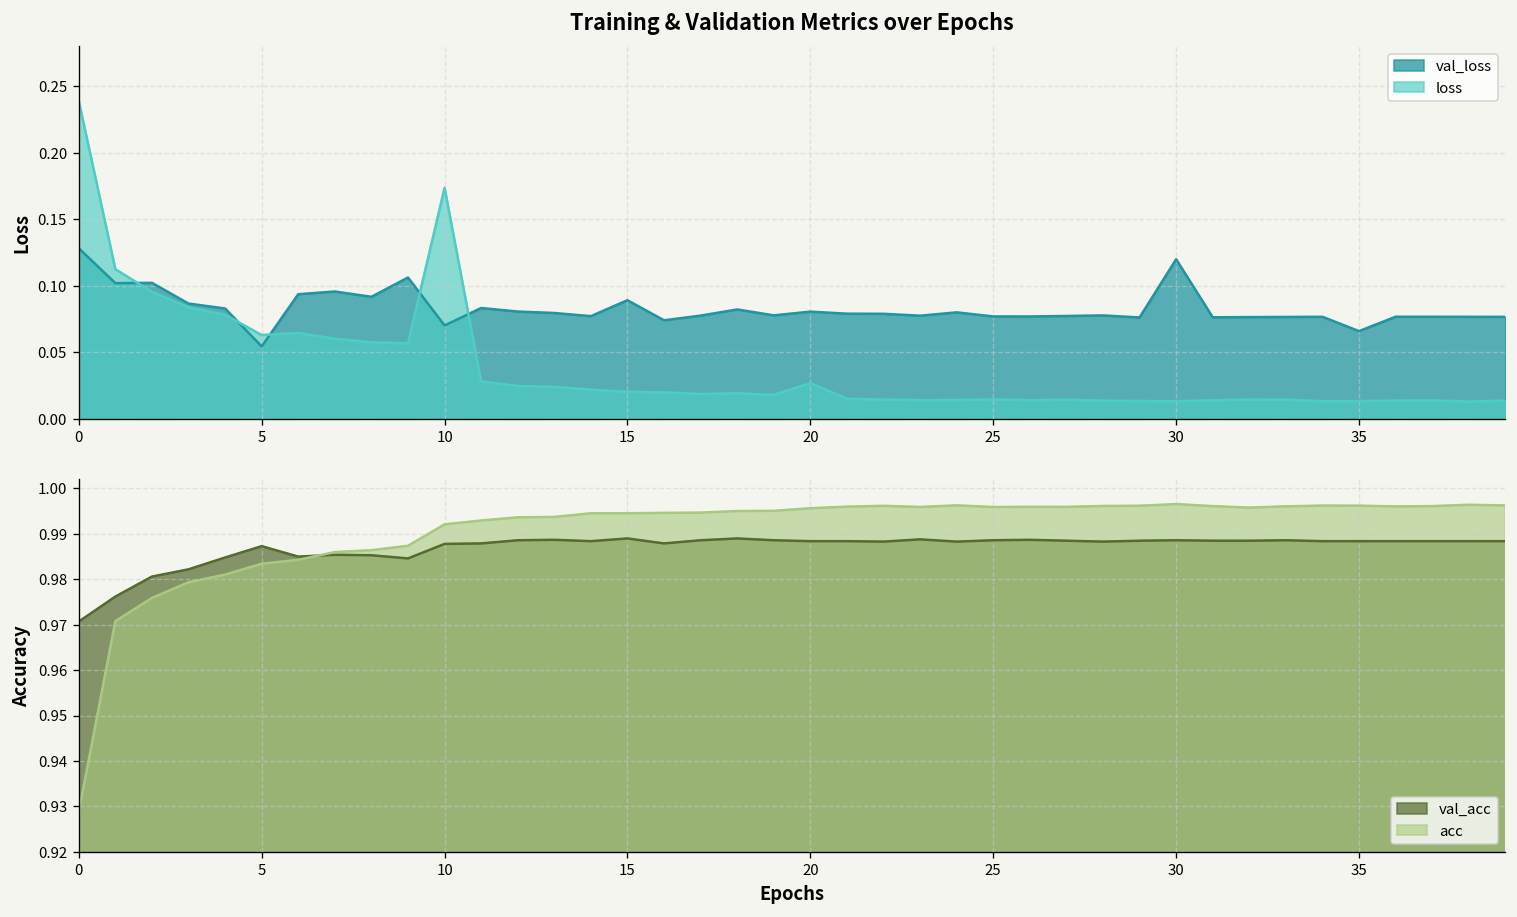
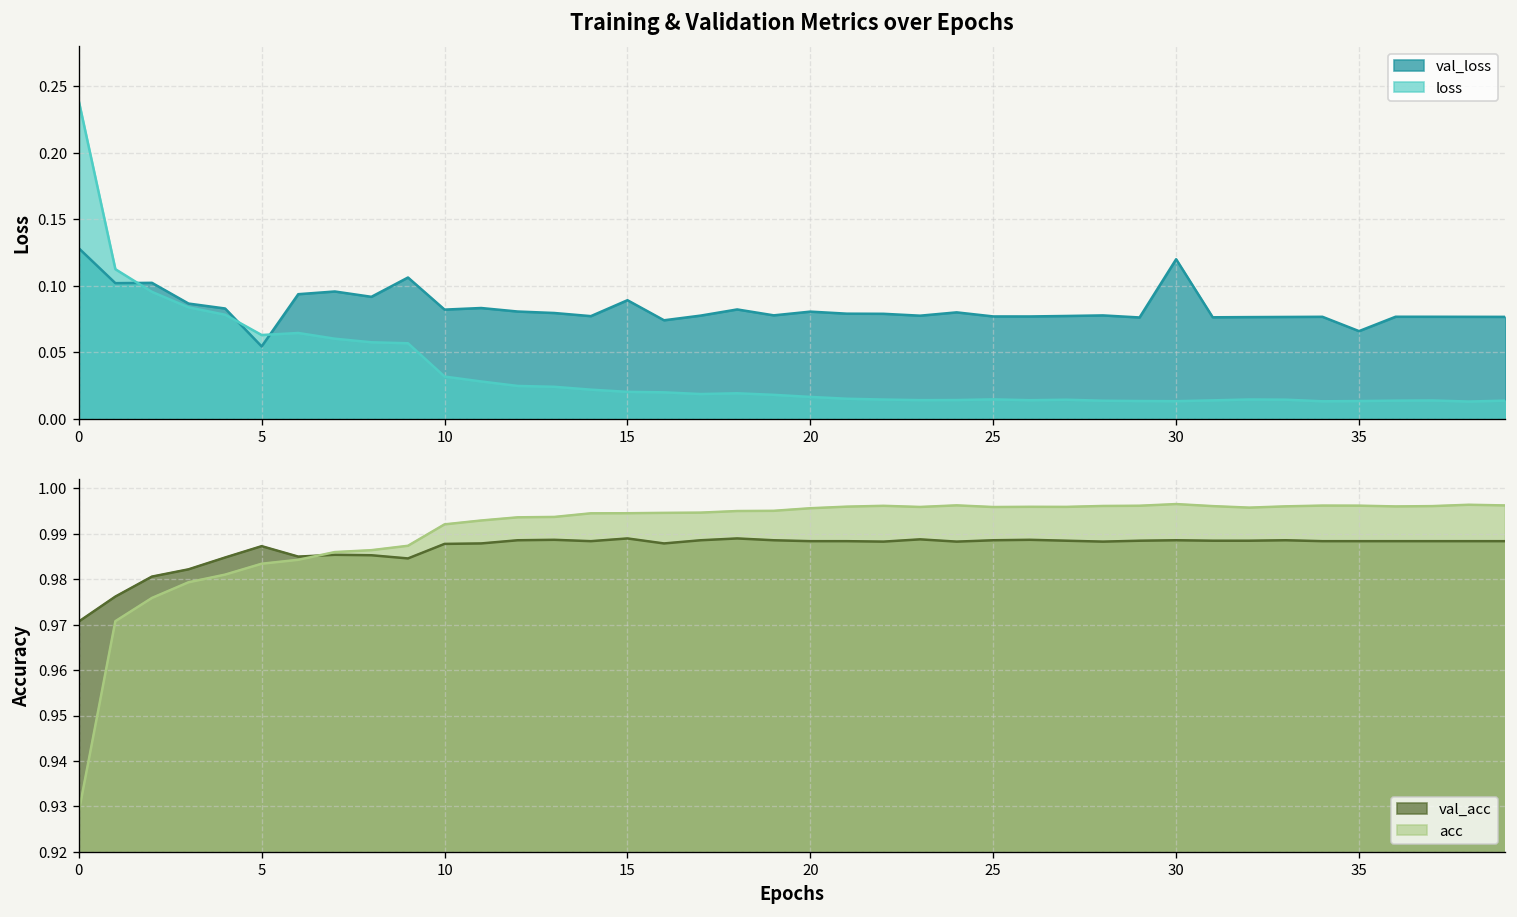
Training & Validation Metrics over Epochs, val_loss, 10: 0.070 -> 0.082
Training & Validation Metrics over Epochs, loss, 10: 0.174 -> 0.032
Training & Validation Metrics over Epochs, loss, 20: 0.027 -> 0.016
